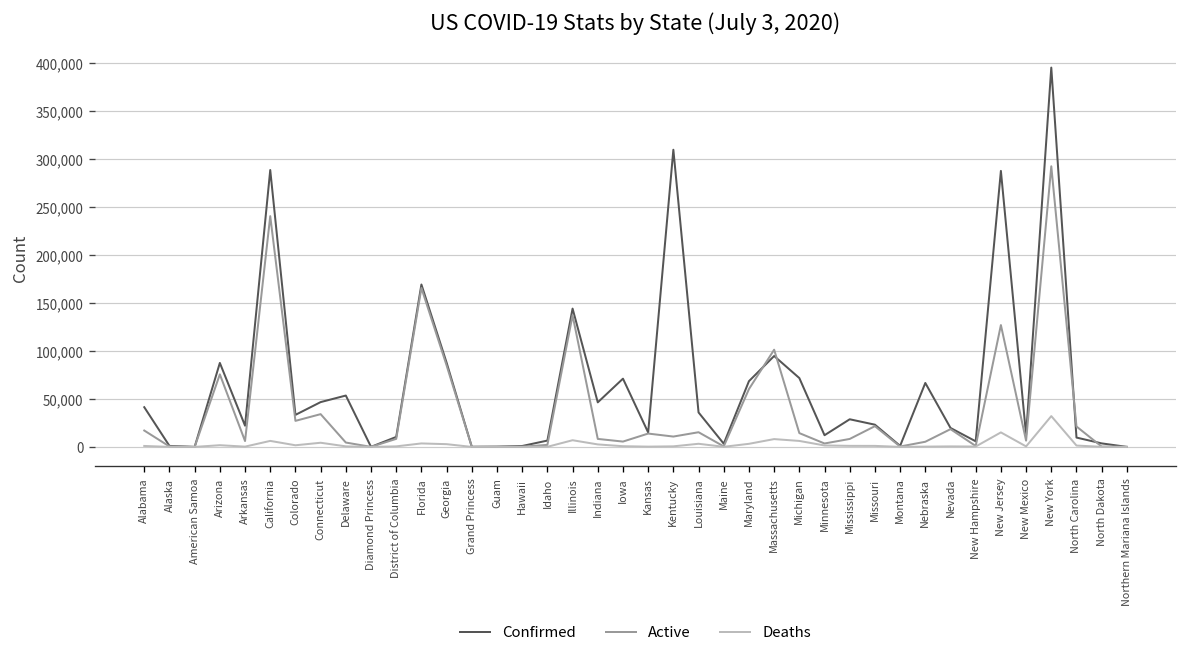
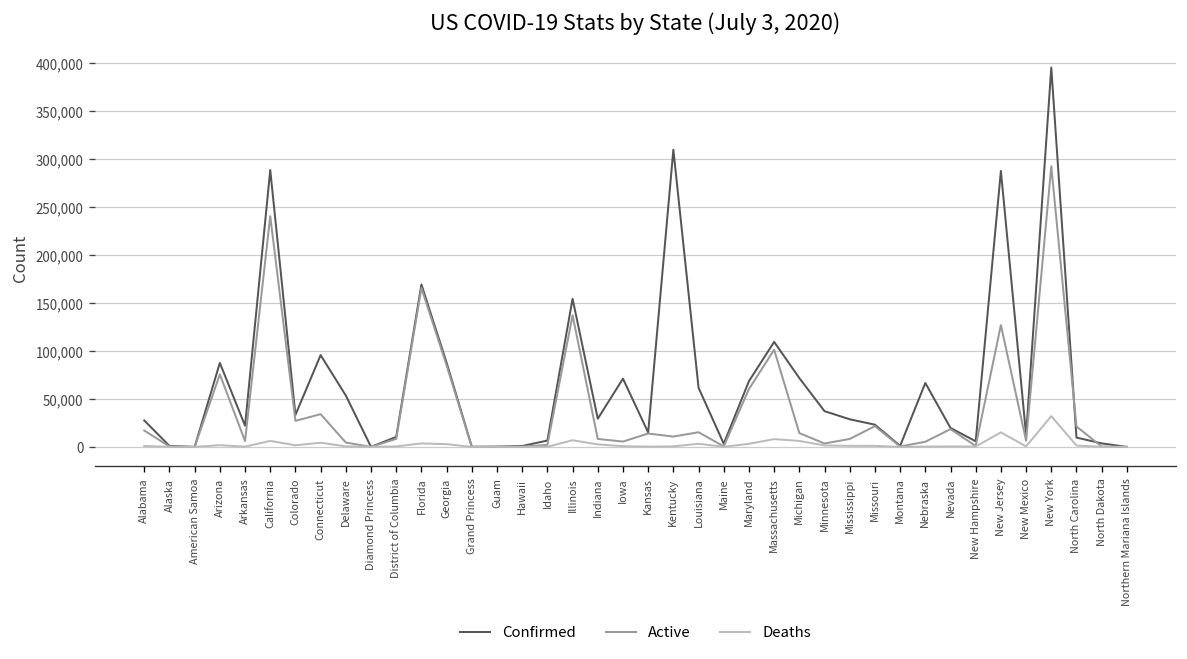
Confirmed, Alabama: 40,000 -> 30,000
Confirmed, Connecticut: 50,000 -> 100,000
Confirmed, Illinois: 140,000 -> 150,000
Confirmed, Indiana: 50,000 -> 30,000
Confirmed, Louisiana: 40,000 -> 60,000
Confirmed, Massachusetts: 90,000 -> 110,000
Confirmed, Minnesota: 10,000 -> 40,000
